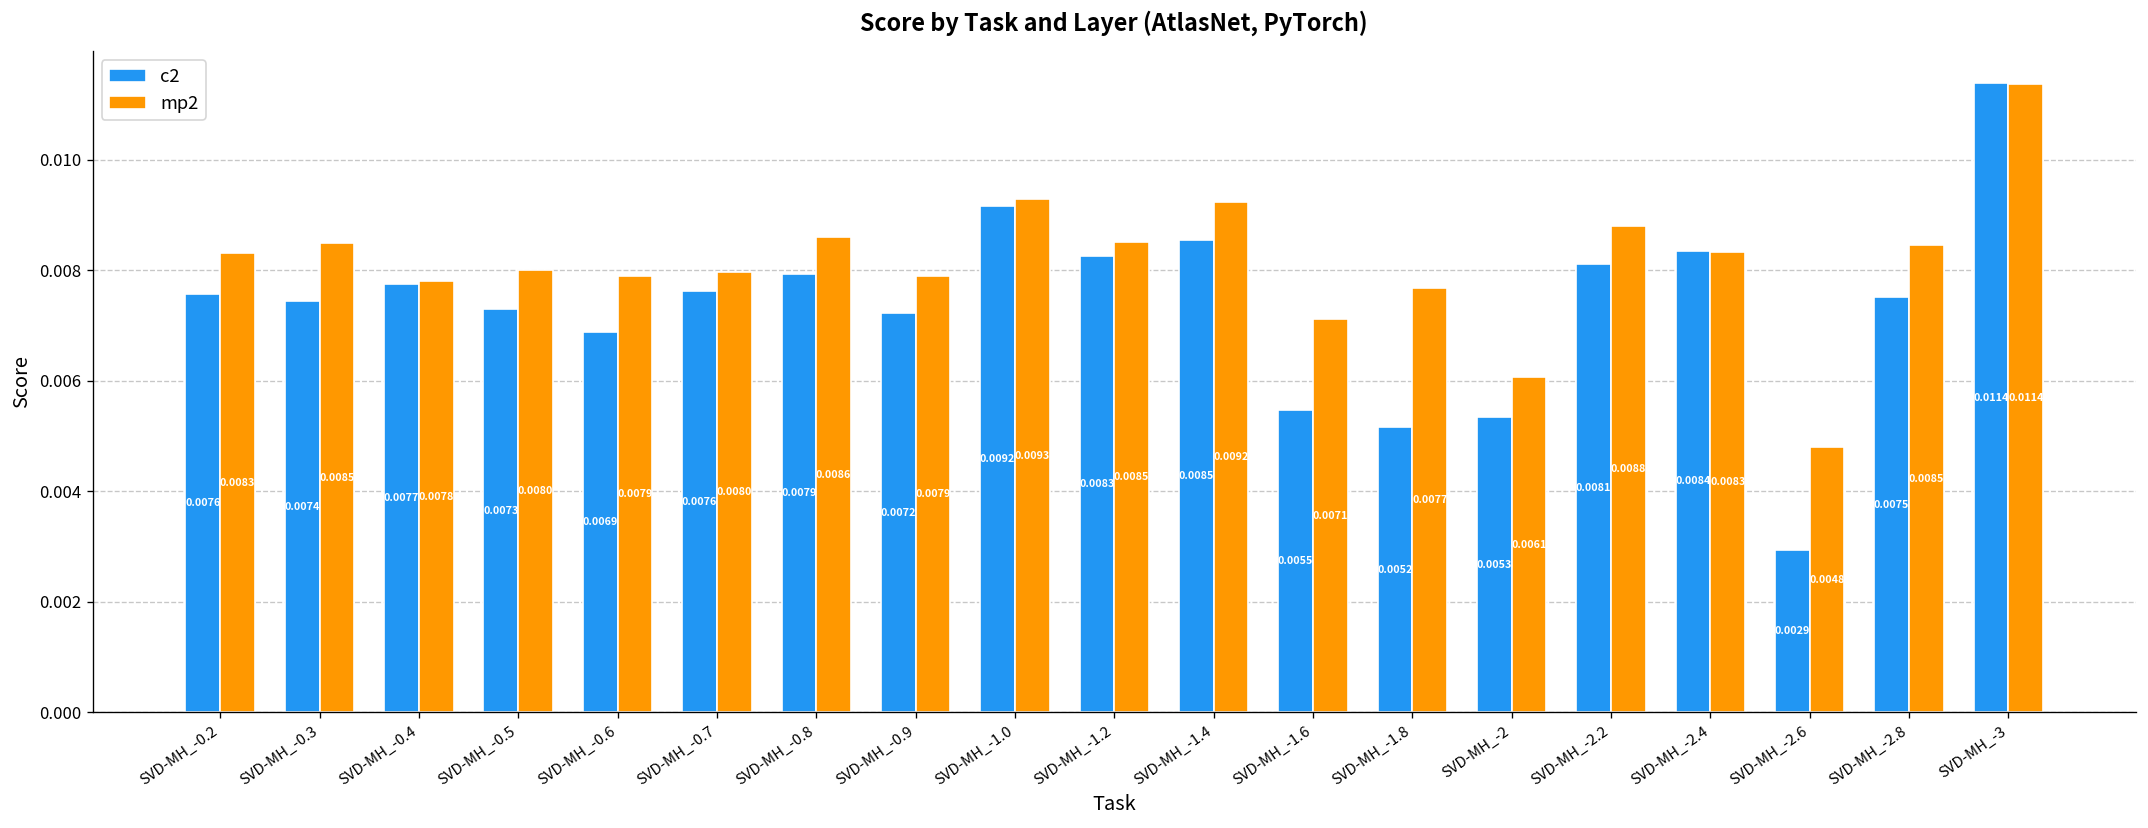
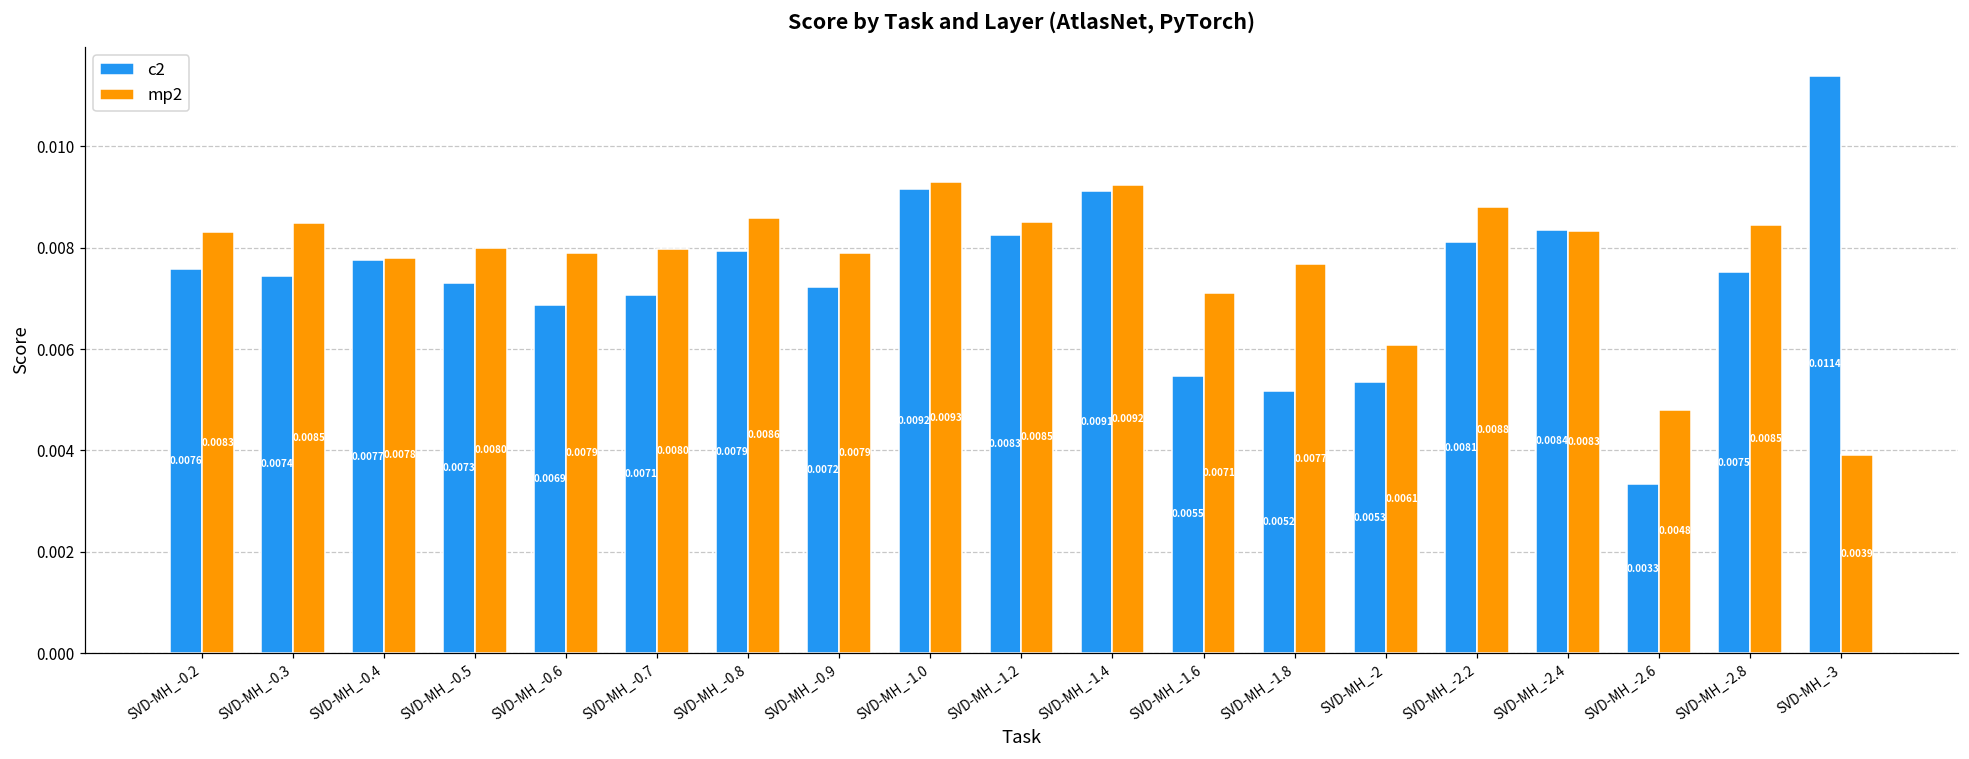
c2, SVD-MH_-0.7: 0.0076 -> 0.0071
c2, SVD-MH_-1.4: 0.0085 -> 0.0091
c2, SVD-MH_-2.6: 0.0029 -> 0.0033
mp2, SVD-MH_-3: 0.0114 -> 0.0039
